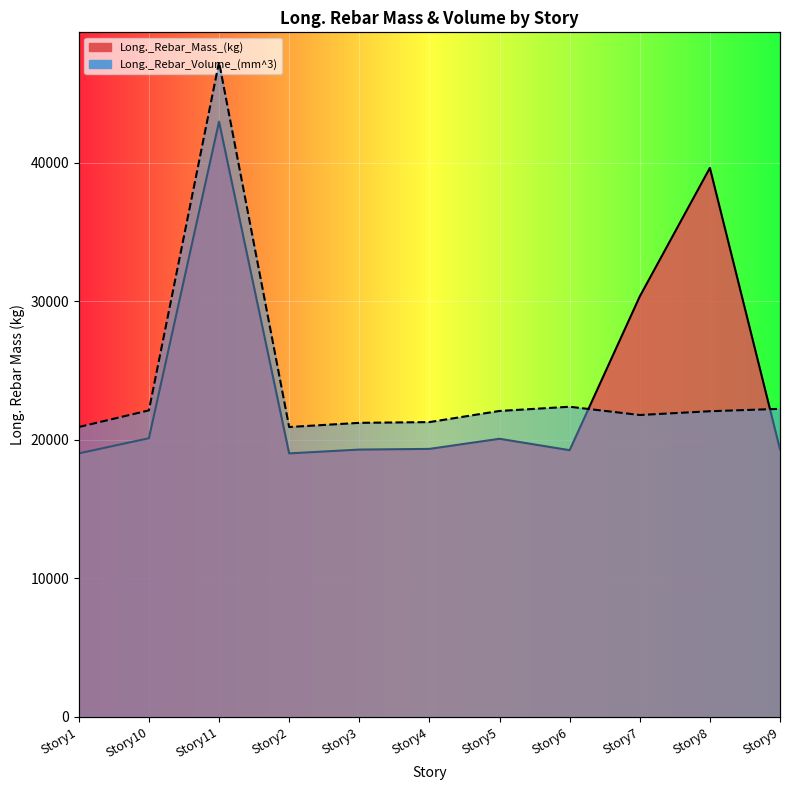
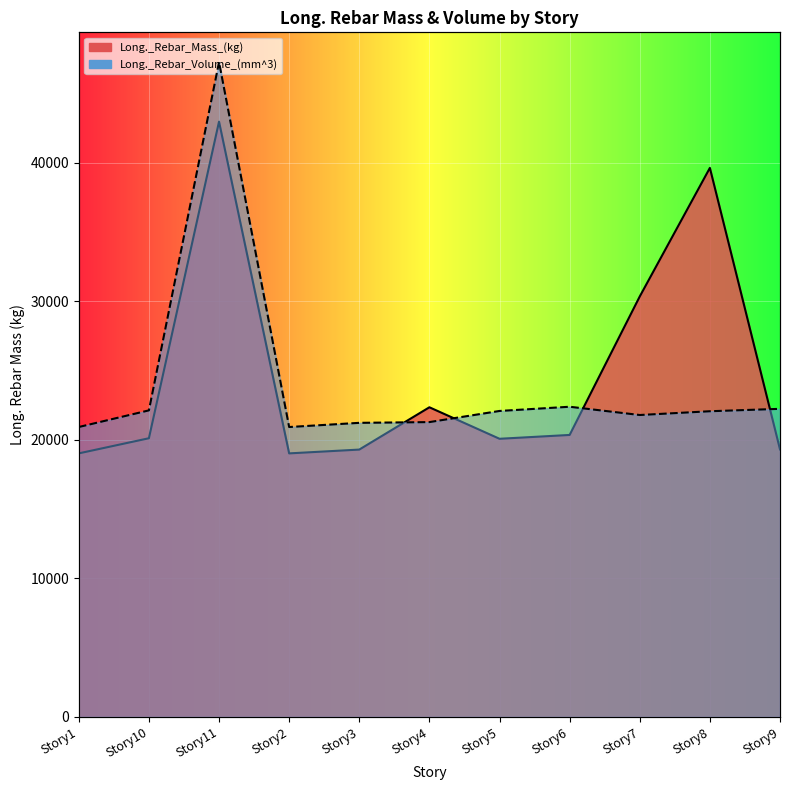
Long._Rebar_Mass_(kg), Story4: 19300 -> 22400
Long._Rebar_Mass_(kg), Story6: 19300 -> 20400
